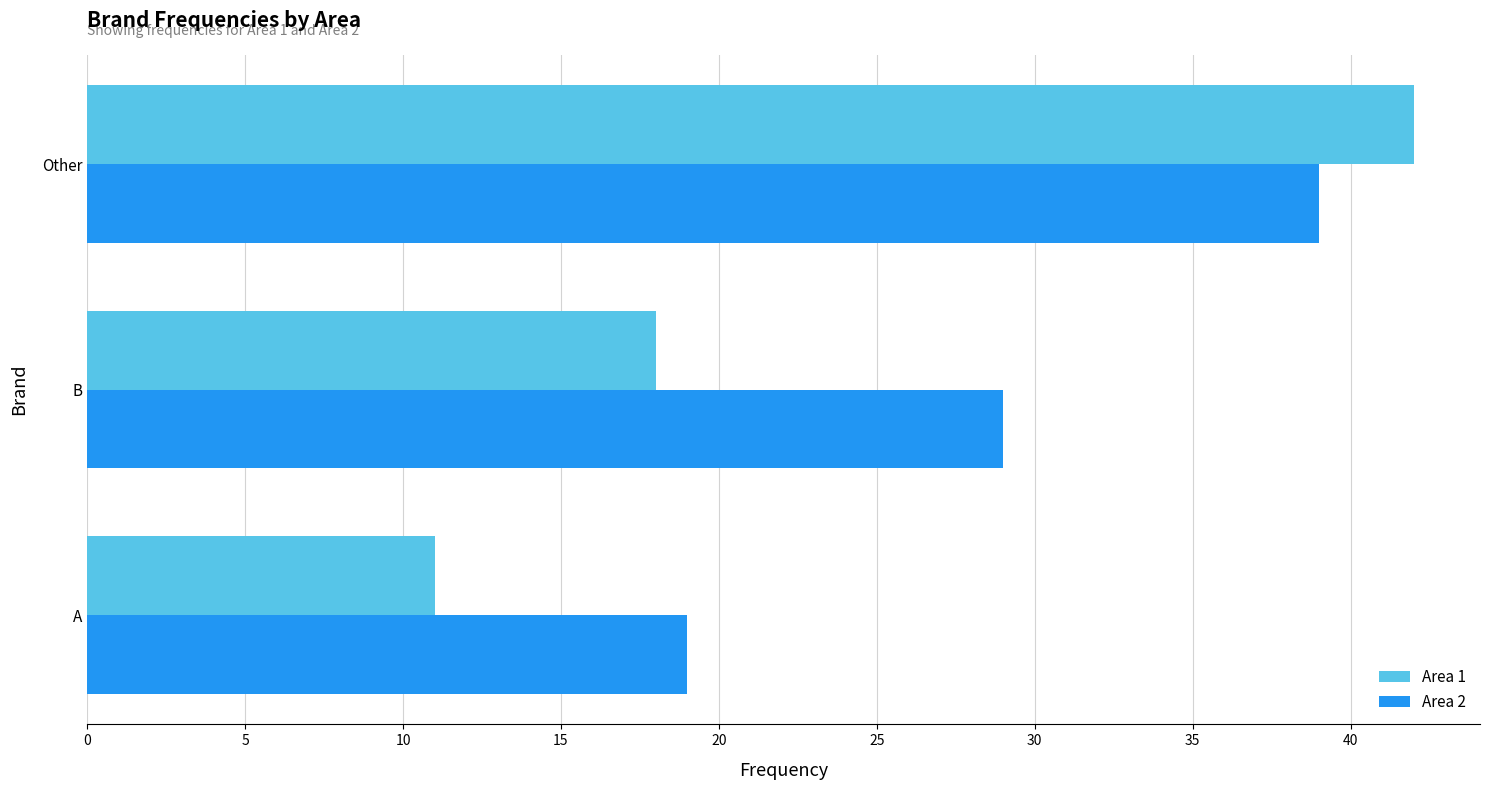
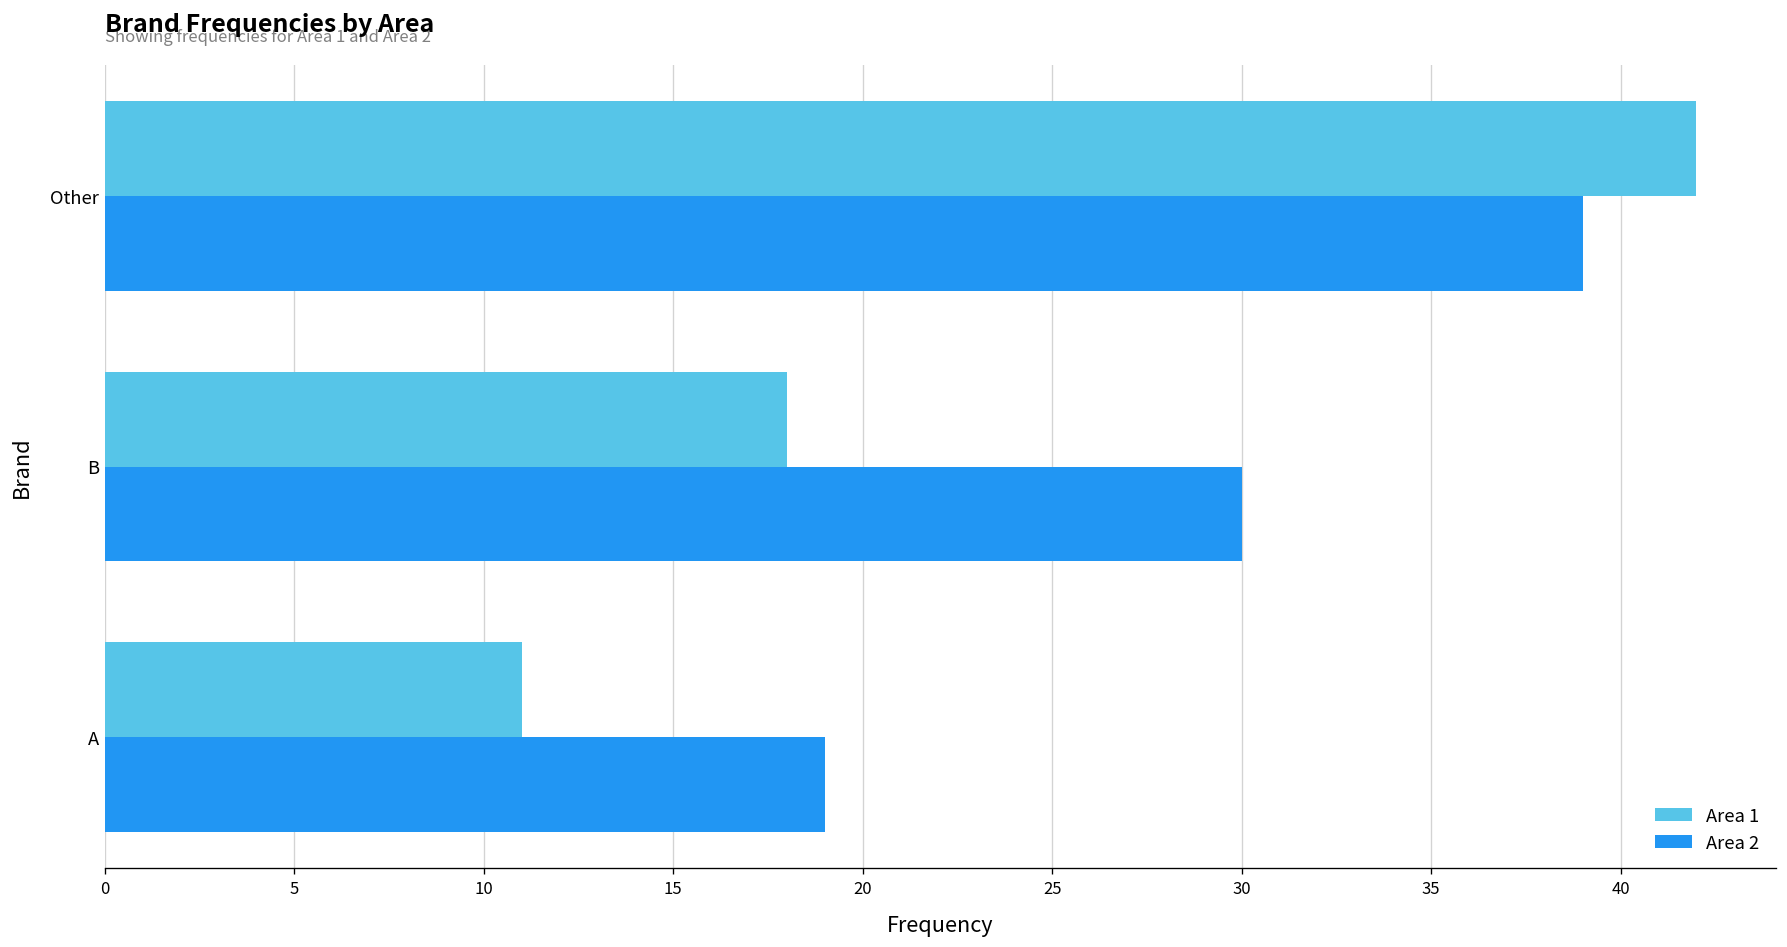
Area 2, B: 29 -> 30
